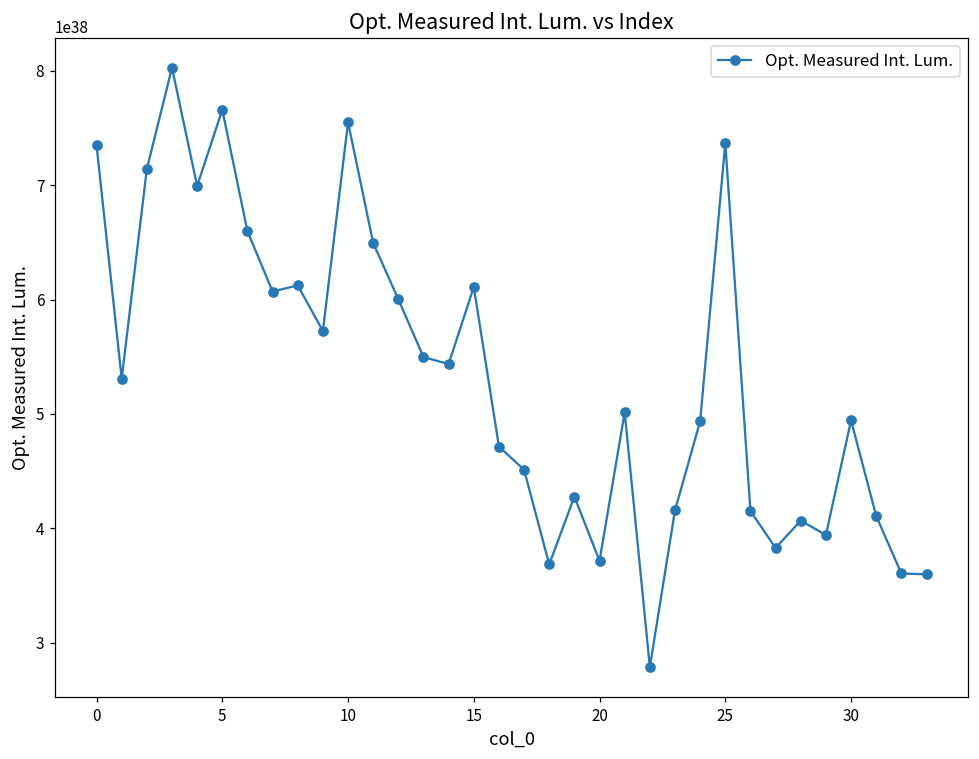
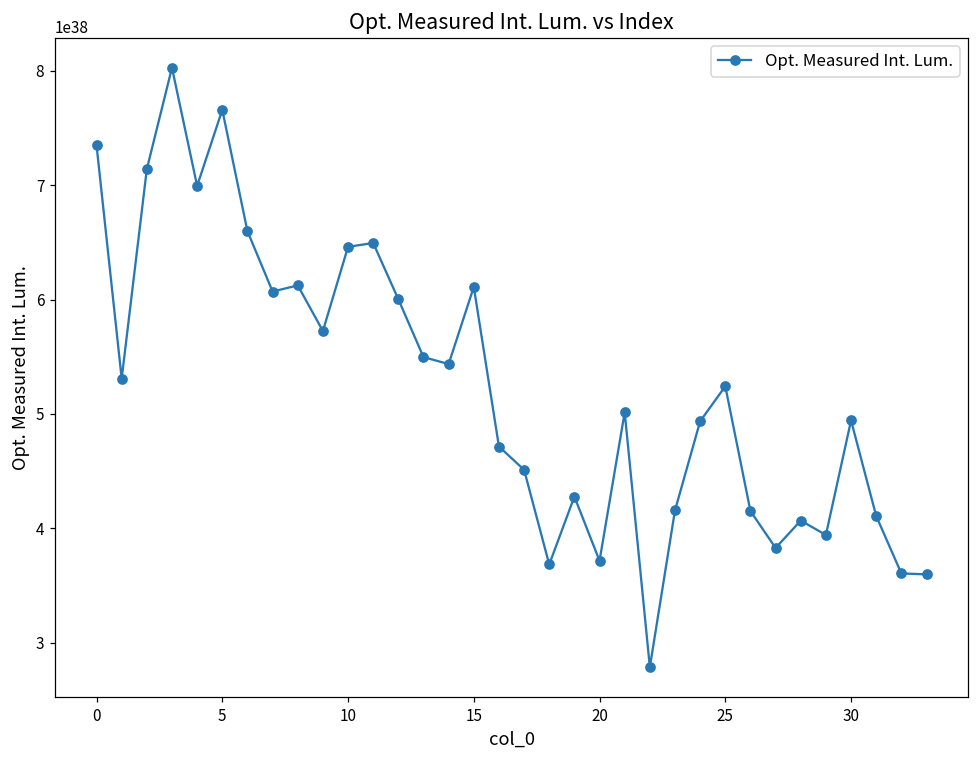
10: 755000000000000000000000000000000000000 -> 646000000000000000000000000000000000000
25: 737000000000000000000000000000000000000 -> 524000000000000000000000000000000000000
